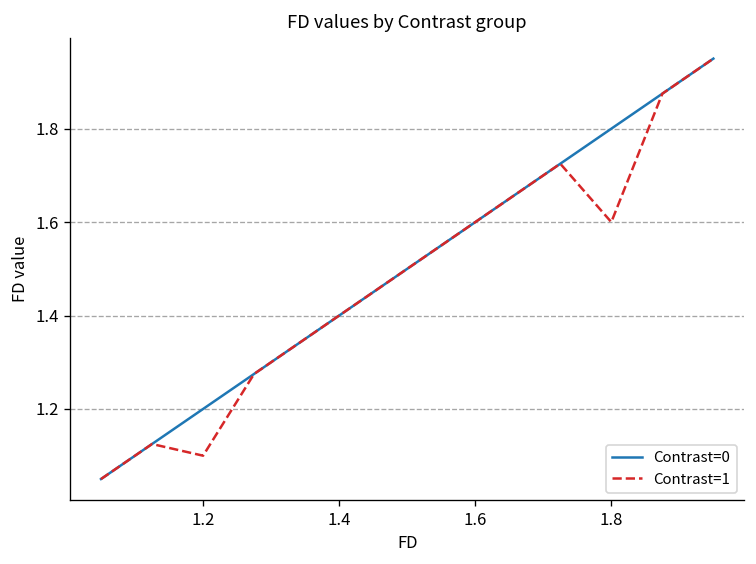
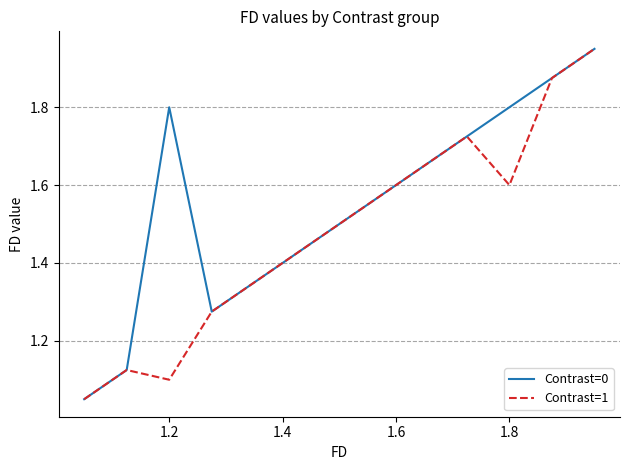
Contrast=0, 1.2: 1.2 -> 1.8
